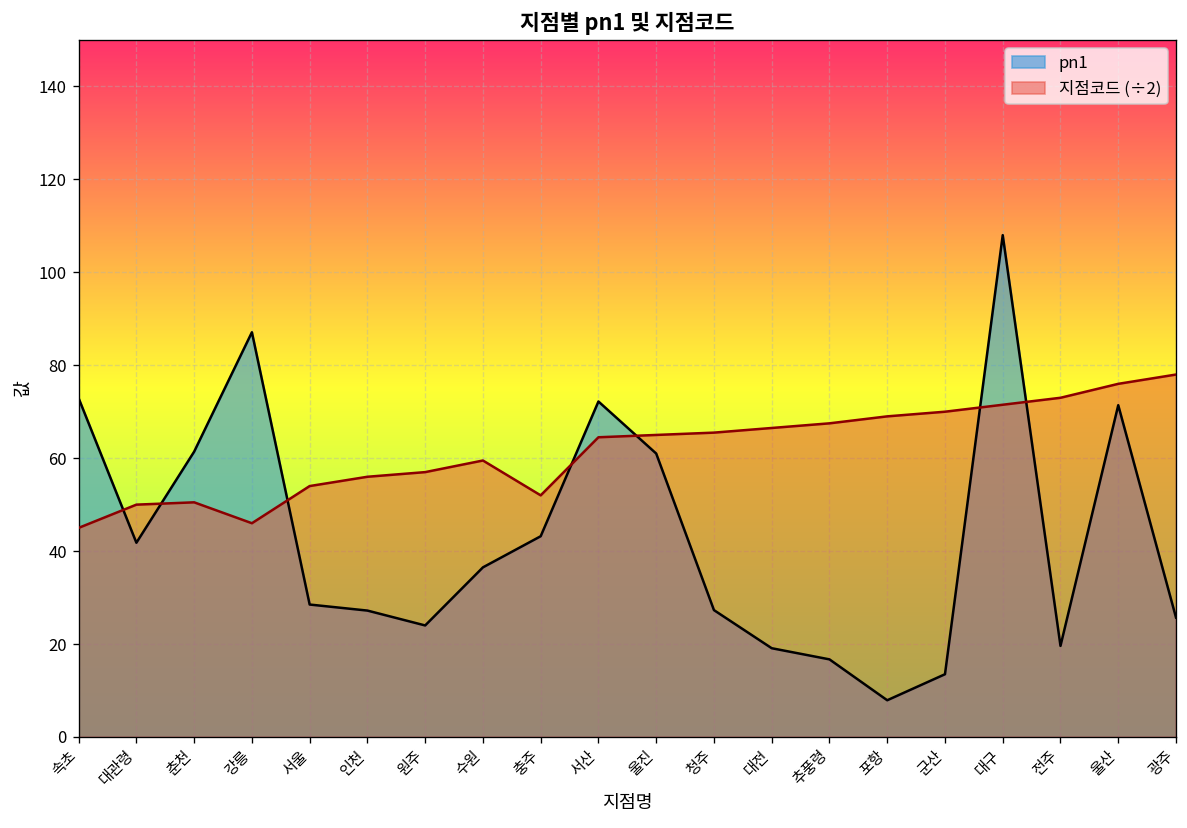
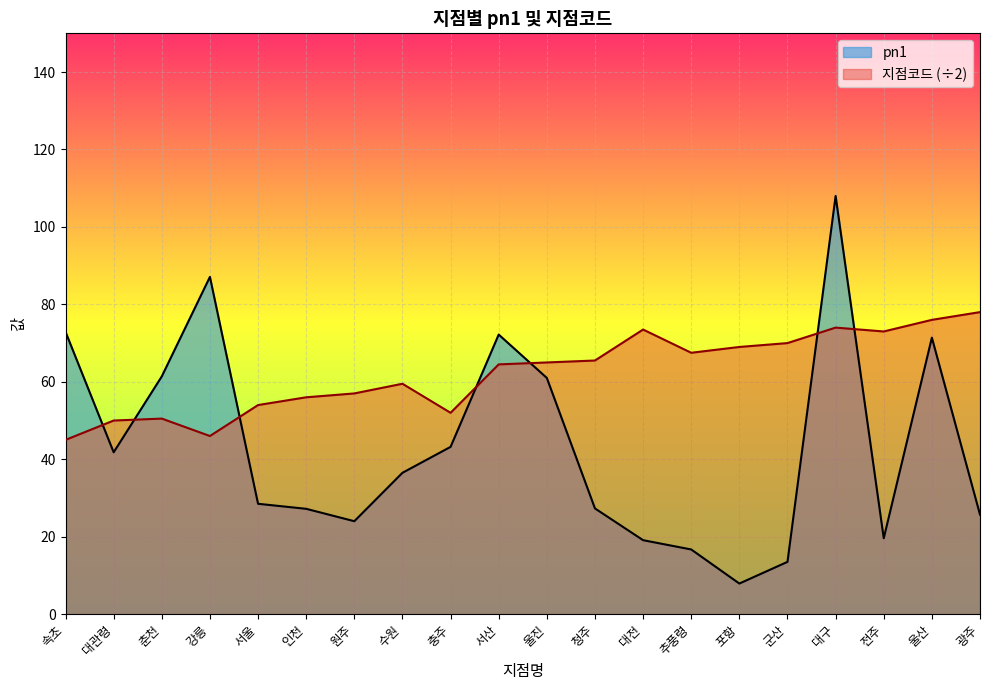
지점코드 (÷2), 대전: 67 -> 74
지점코드 (÷2), 대구: 72 -> 74
